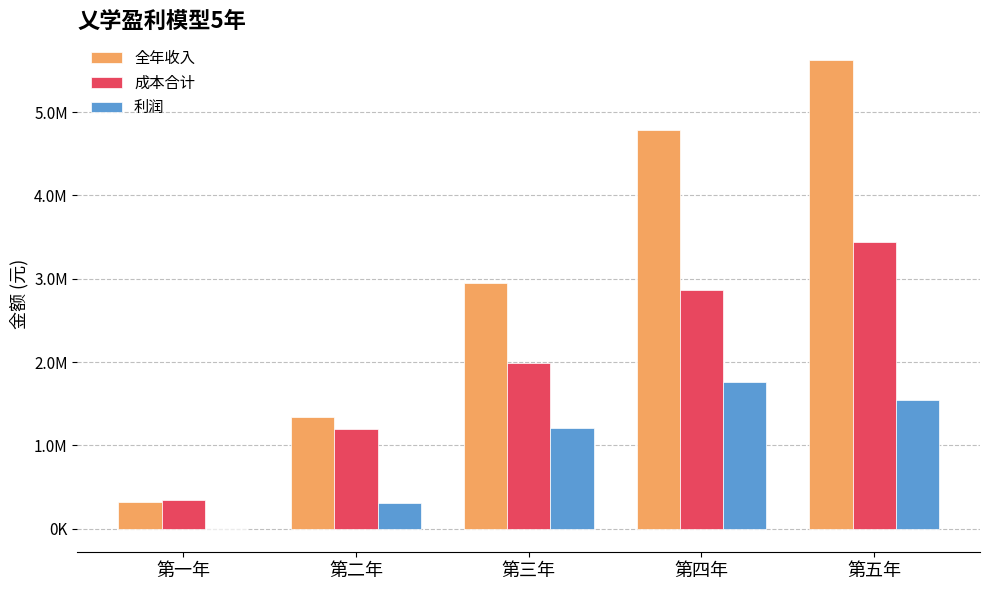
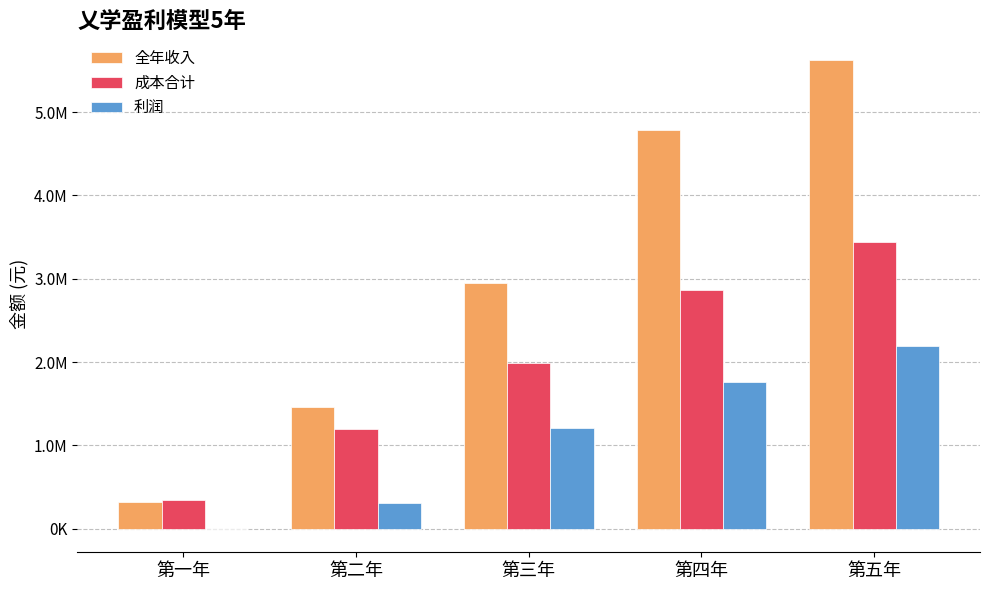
全年收入, 第二年: 1300000 -> 1500000
利润, 第五年: 1500000 -> 2200000
